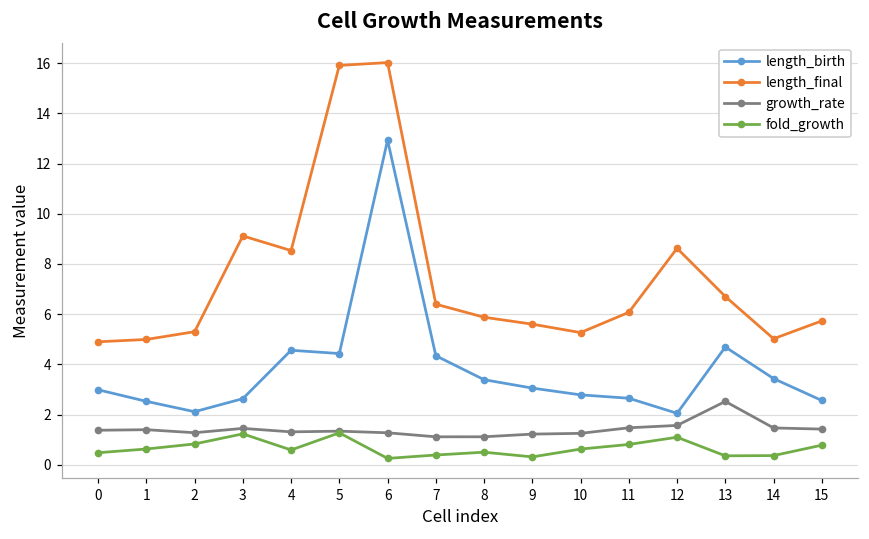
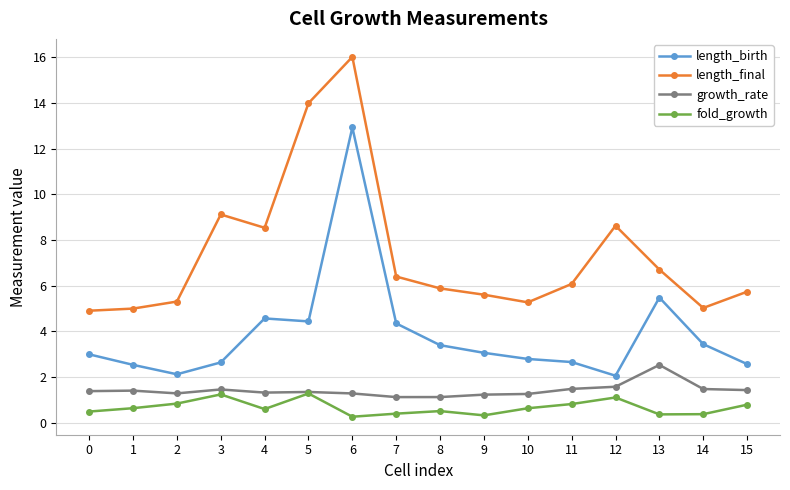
length_final, 5: 15.9 -> 14.0
length_birth, 13: 4.7 -> 5.5
